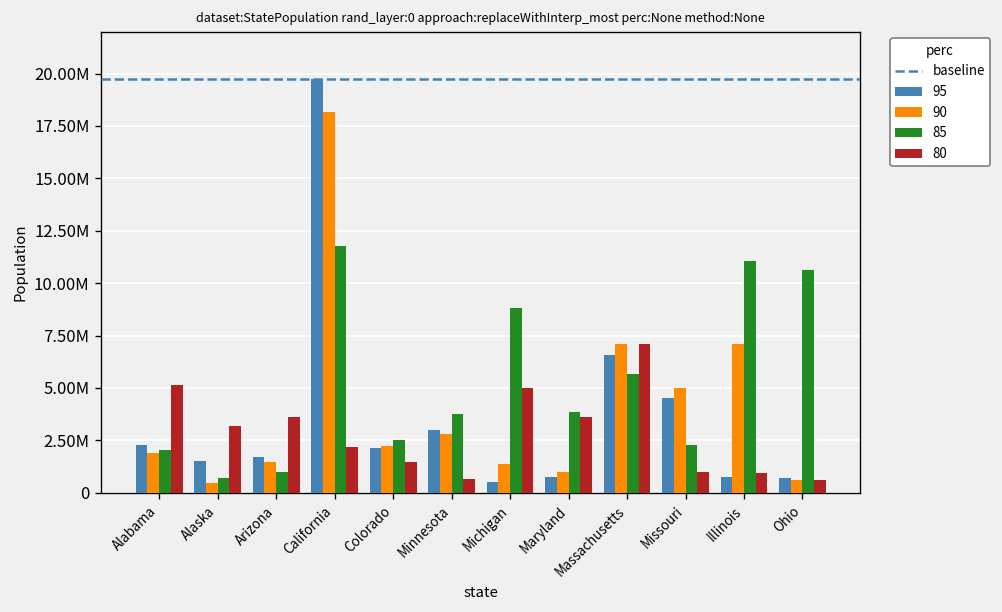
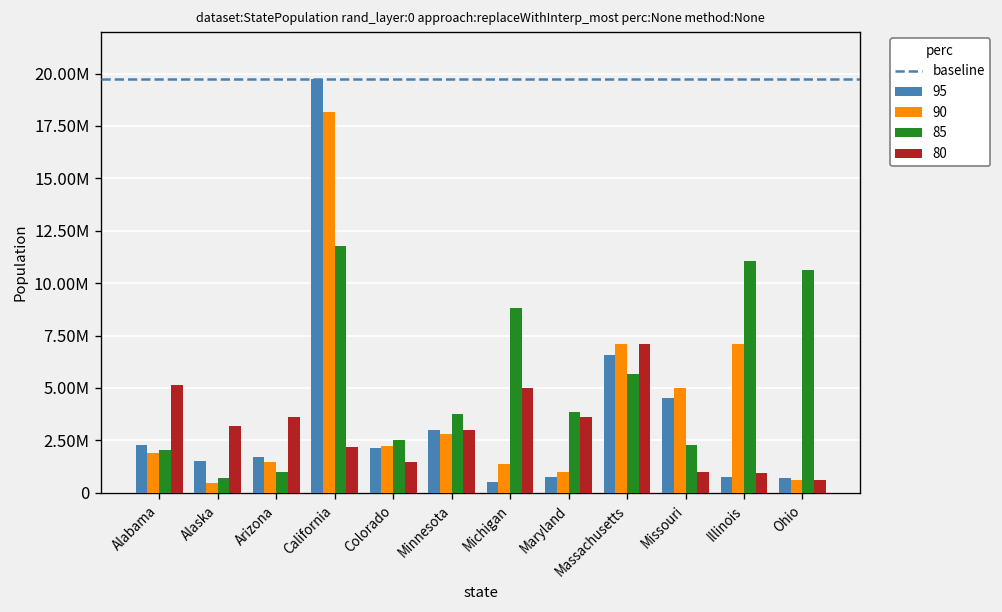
80, Minnesota: 700000 -> 3000000
